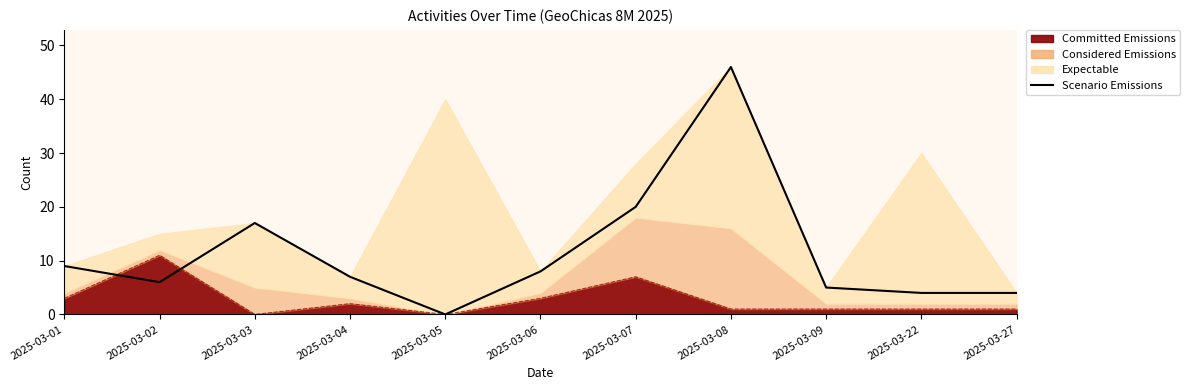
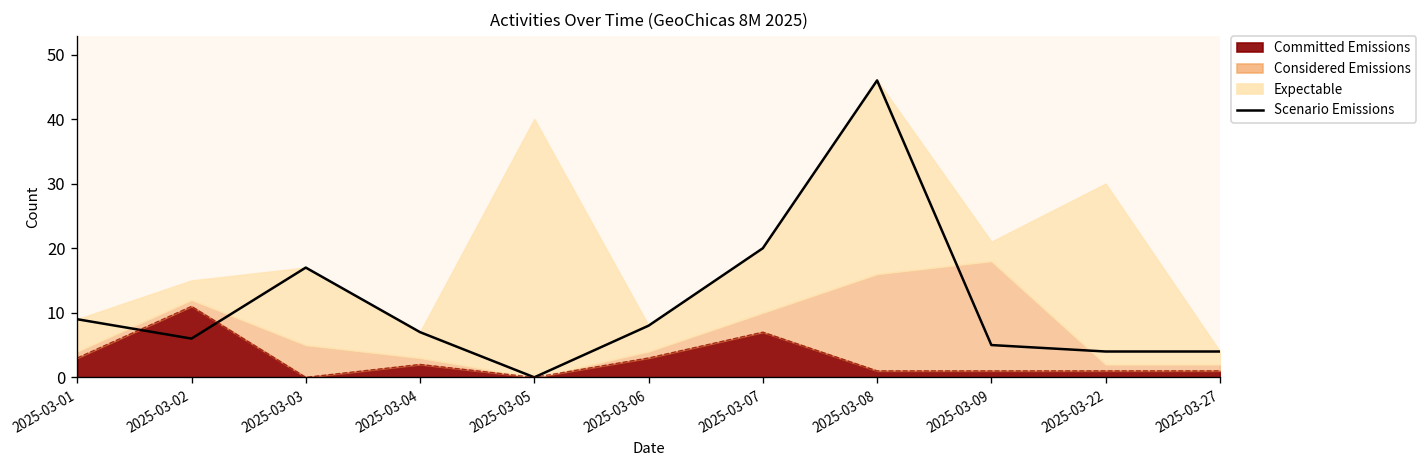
Considered Emissions, 2025-03-07: 11 -> 3
Considered Emissions, 2025-03-09: 1 -> 17
